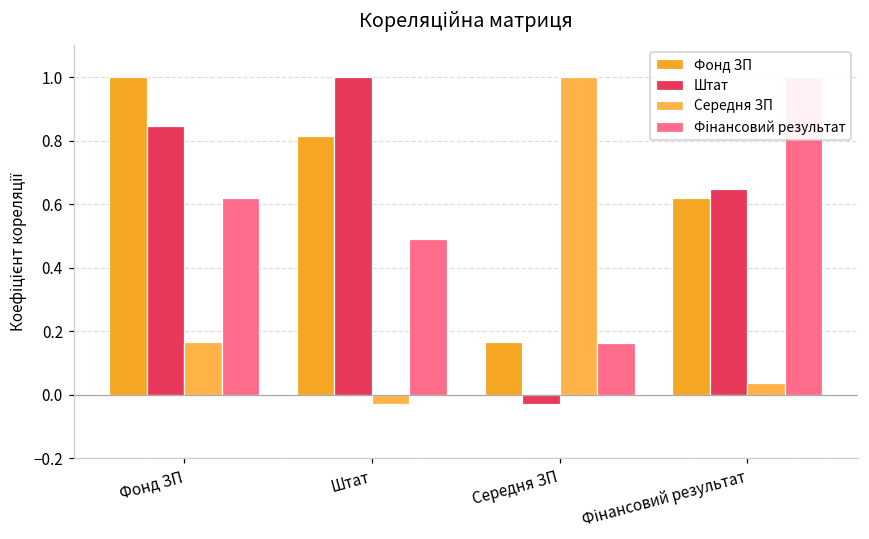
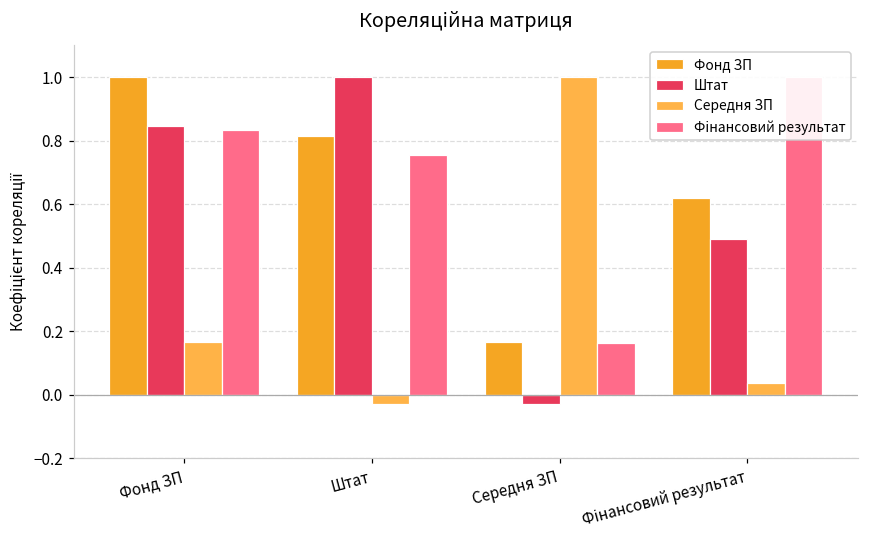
Фінансовий результат, Фонд ЗП: 0.62 -> 0.83
Фінансовий результат, Штат: 0.49 -> 0.75
Штат, Фінансовий результат: 0.65 -> 0.49
